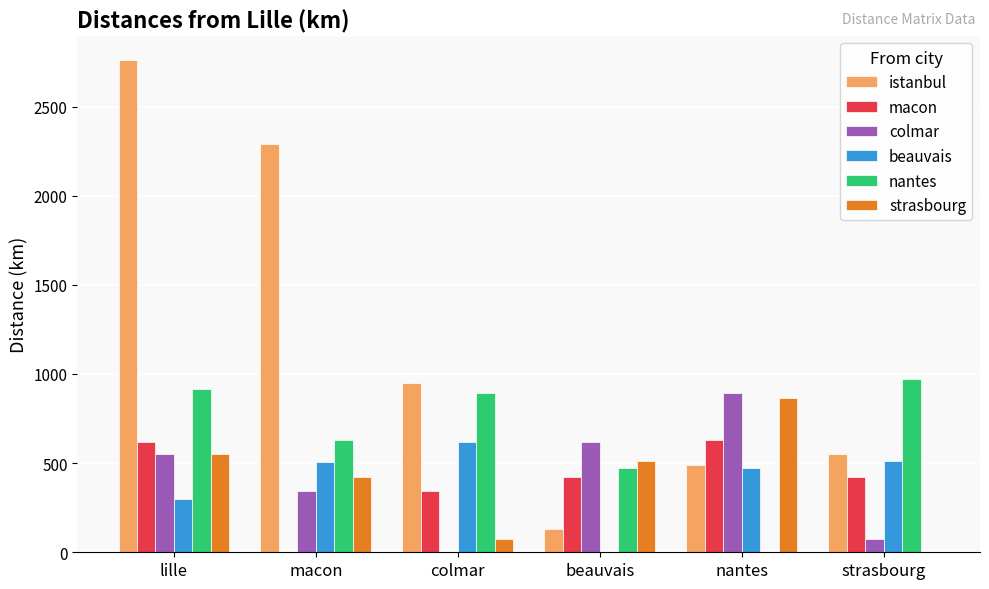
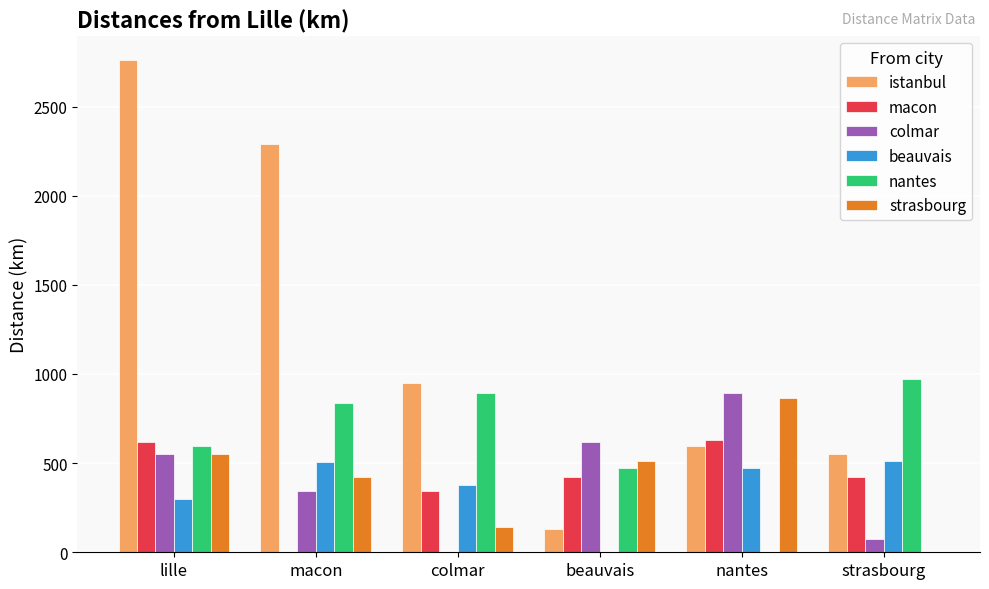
nantes, lille: 920 -> 600
nantes, macon: 630 -> 840
beauvais, colmar: 620 -> 380
strasbourg, colmar: 70 -> 140
istanbul, nantes: 490 -> 600
